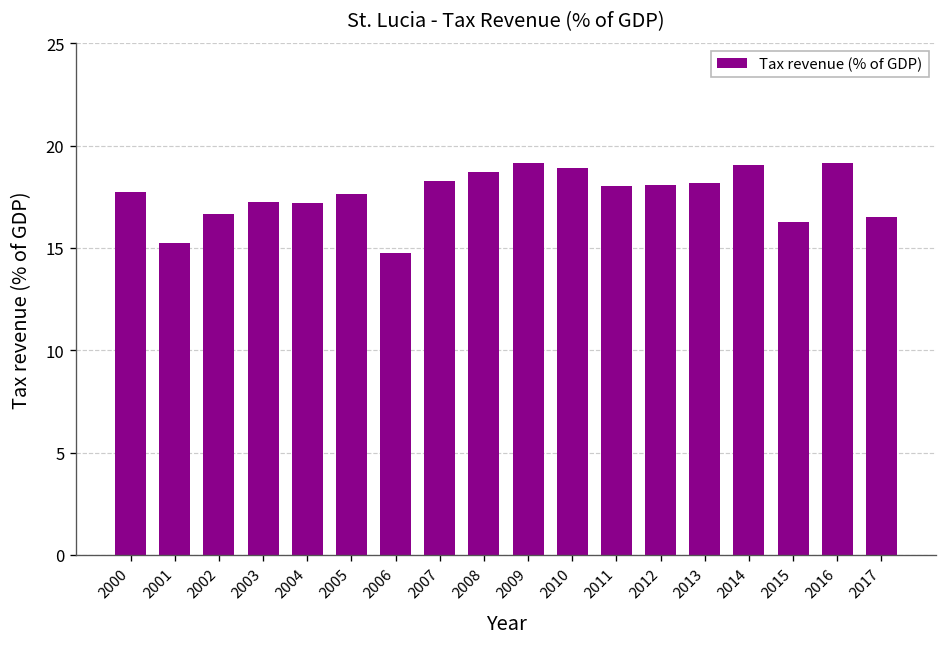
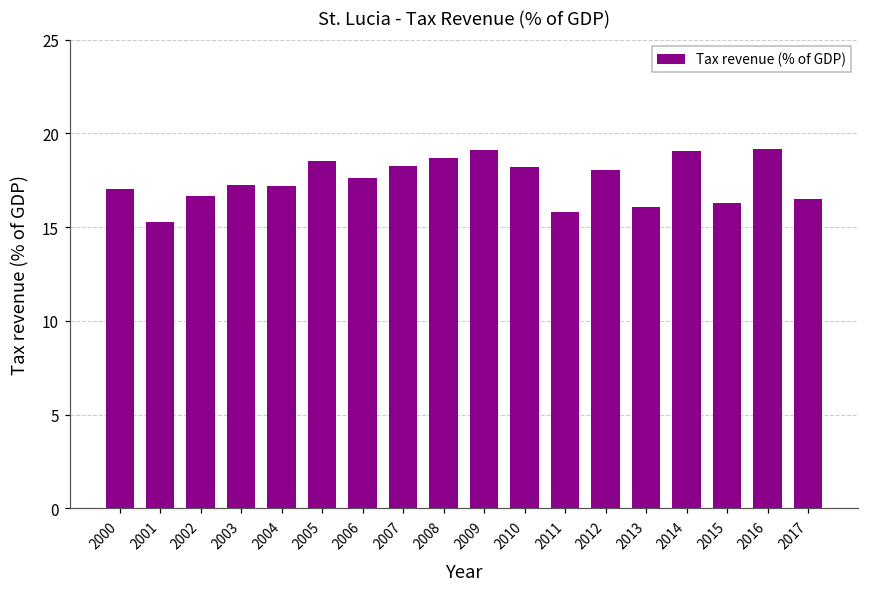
2000: 17.7 -> 17.1
2005: 17.6 -> 18.5
2006: 14.8 -> 17.6
2010: 18.9 -> 18.2
2011: 18.0 -> 15.8
2013: 18.2 -> 16.1
